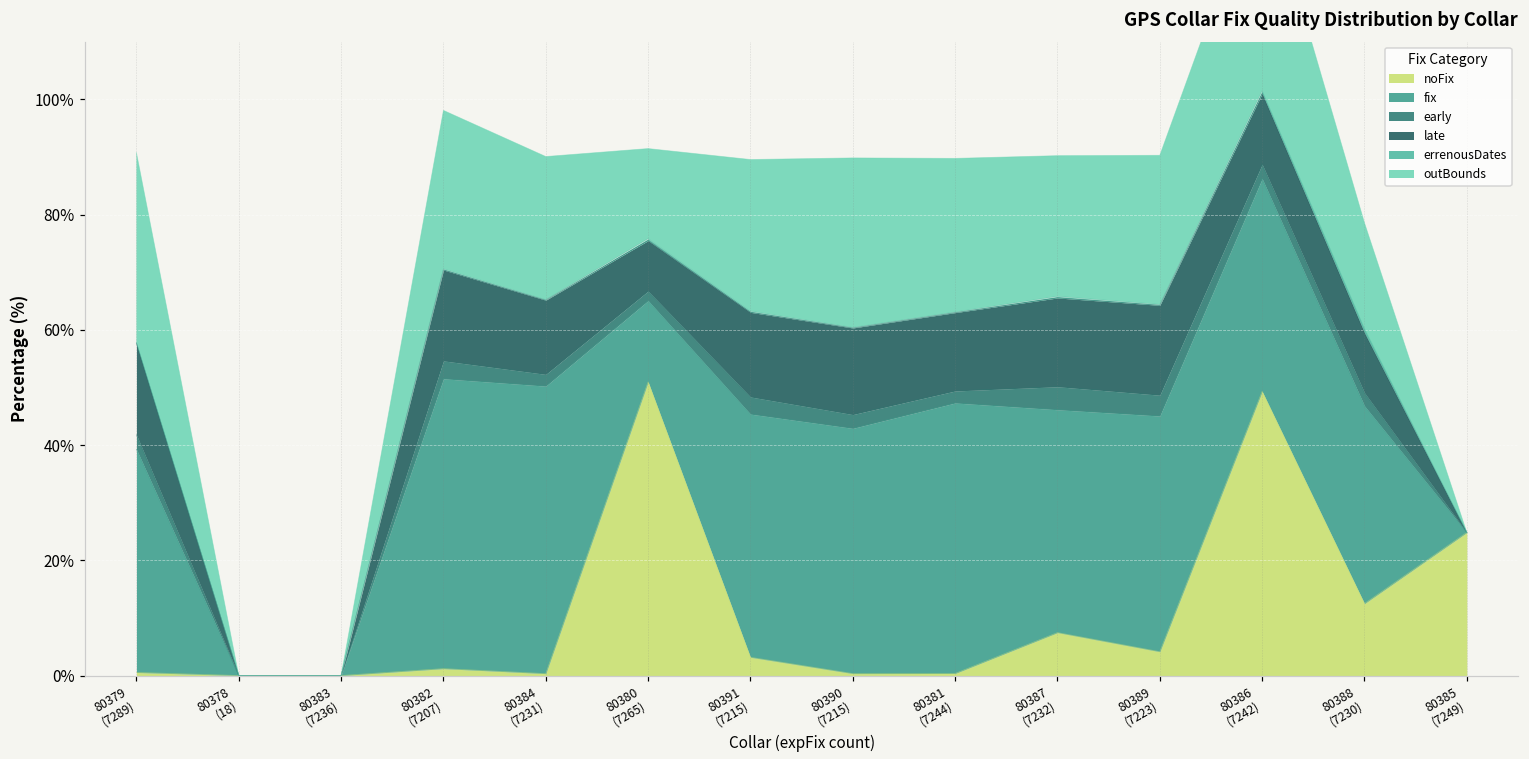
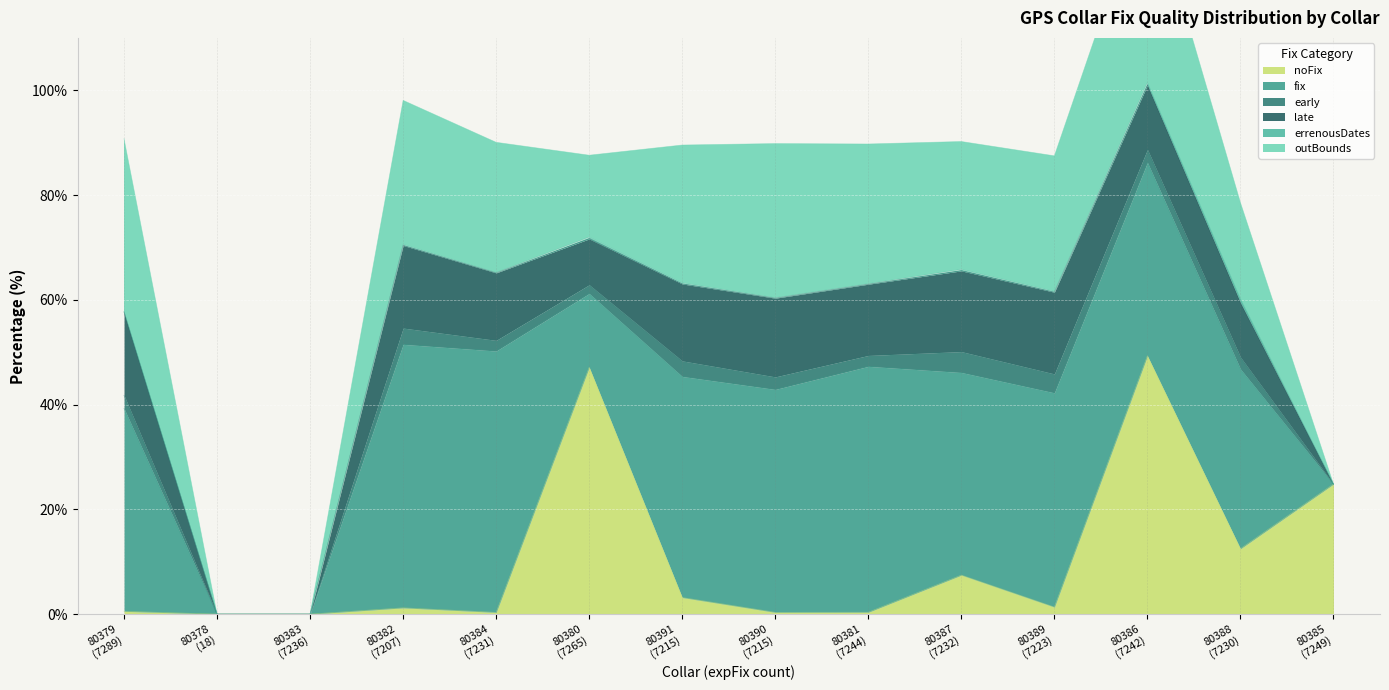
noFix, 80380 (7265): 51% -> 47%
noFix, 80389 (7223): 4% -> 1%
